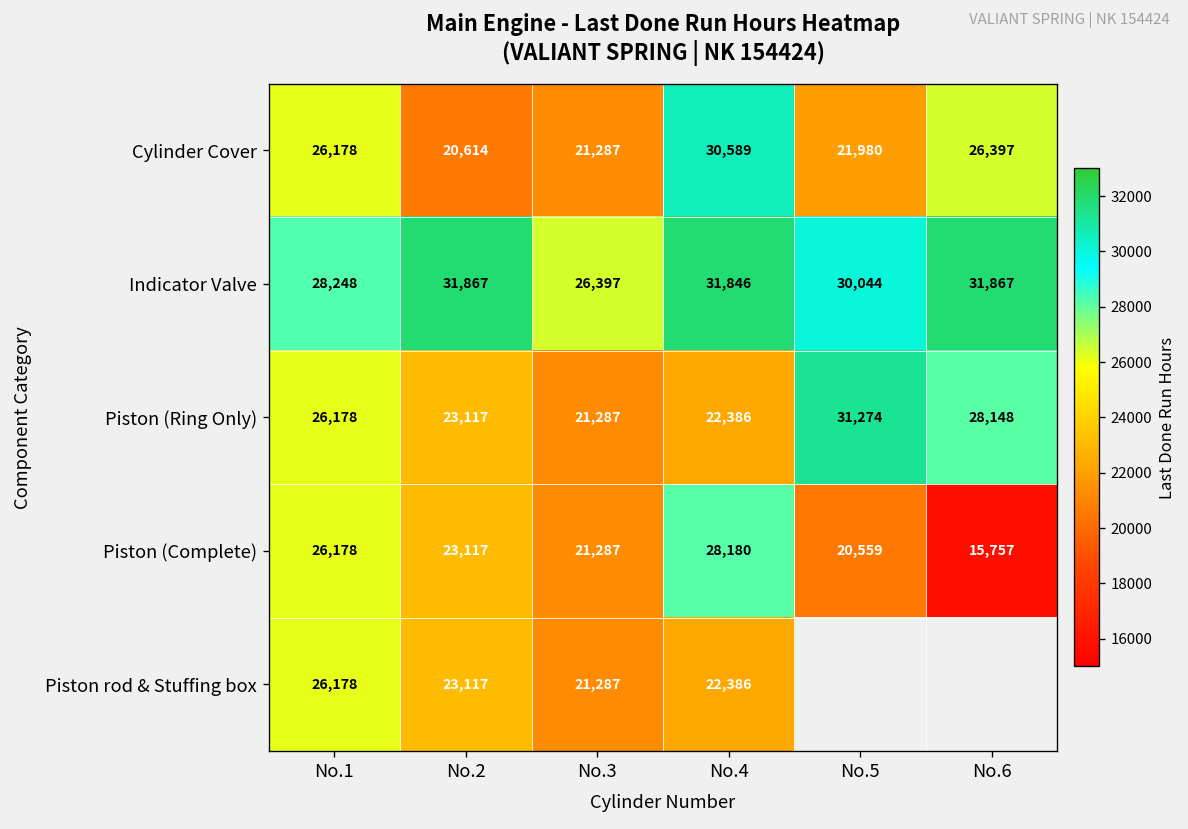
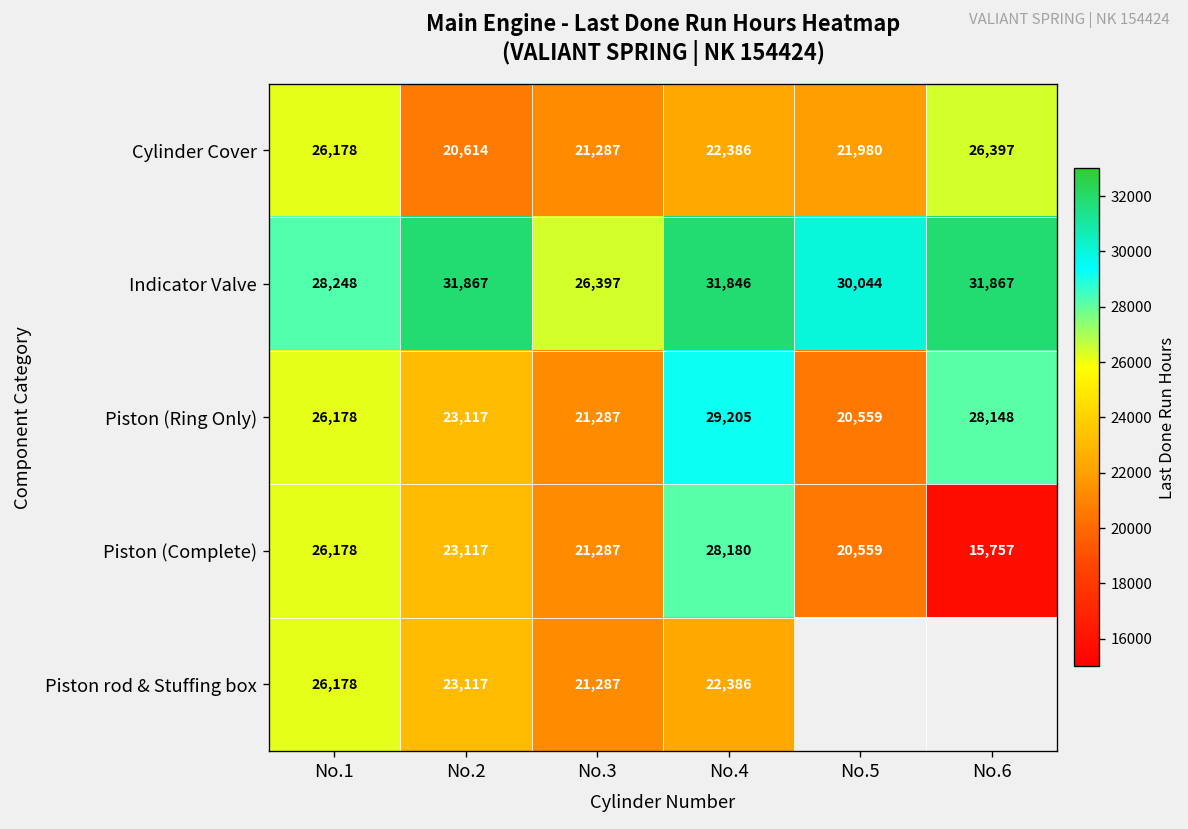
Cylinder Cover, No.4: 30,589 -> 22,386
Piston (Ring Only), No.4: 22,386 -> 29,205
Piston (Ring Only), No.5: 31,274 -> 20,559
